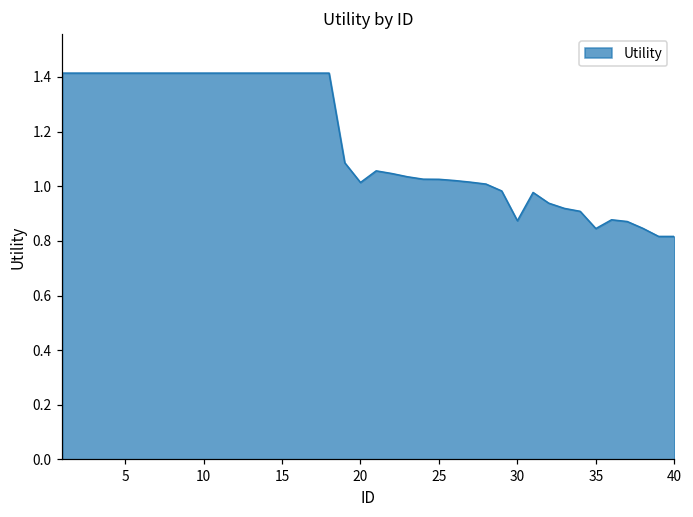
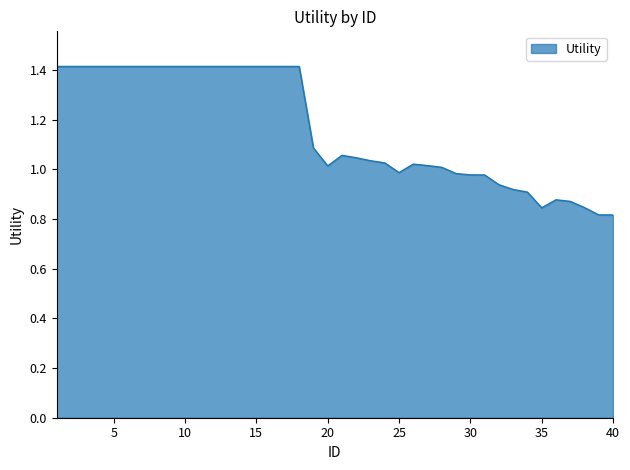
25: 1.03 -> 0.99
30: 0.87 -> 0.98
